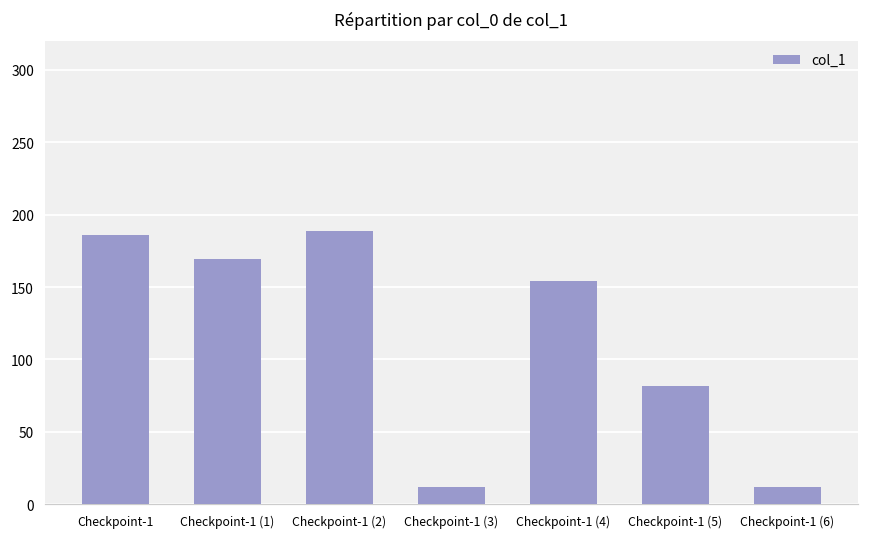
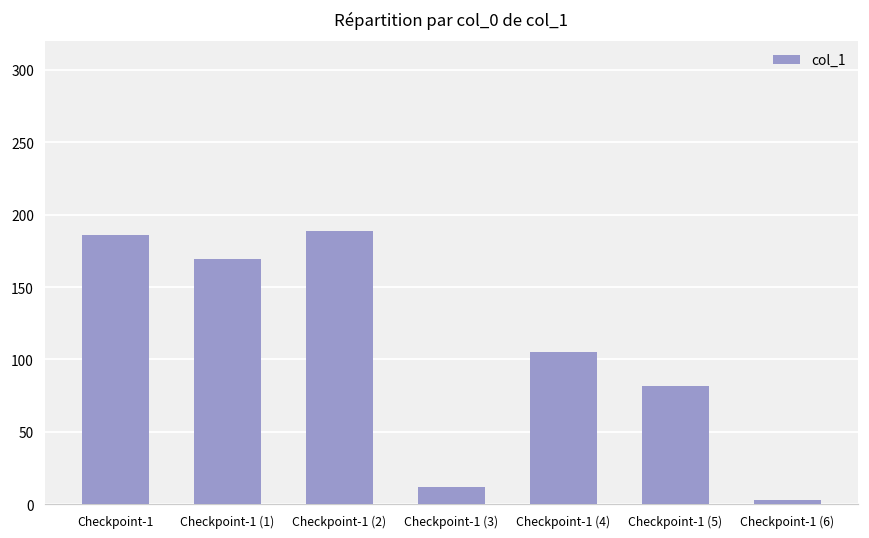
Checkpoint-1 (4): 154 -> 105
Checkpoint-1 (6): 12 -> 3
